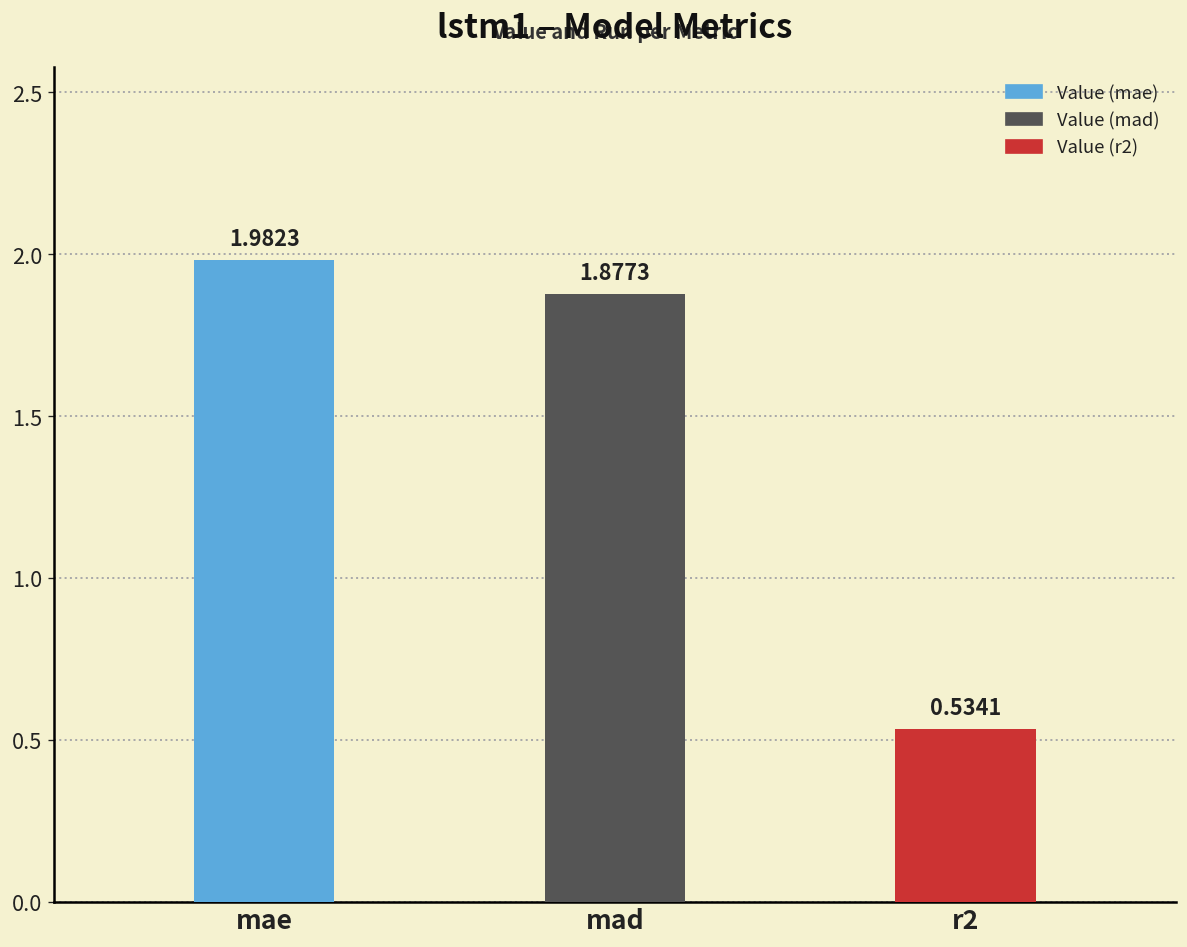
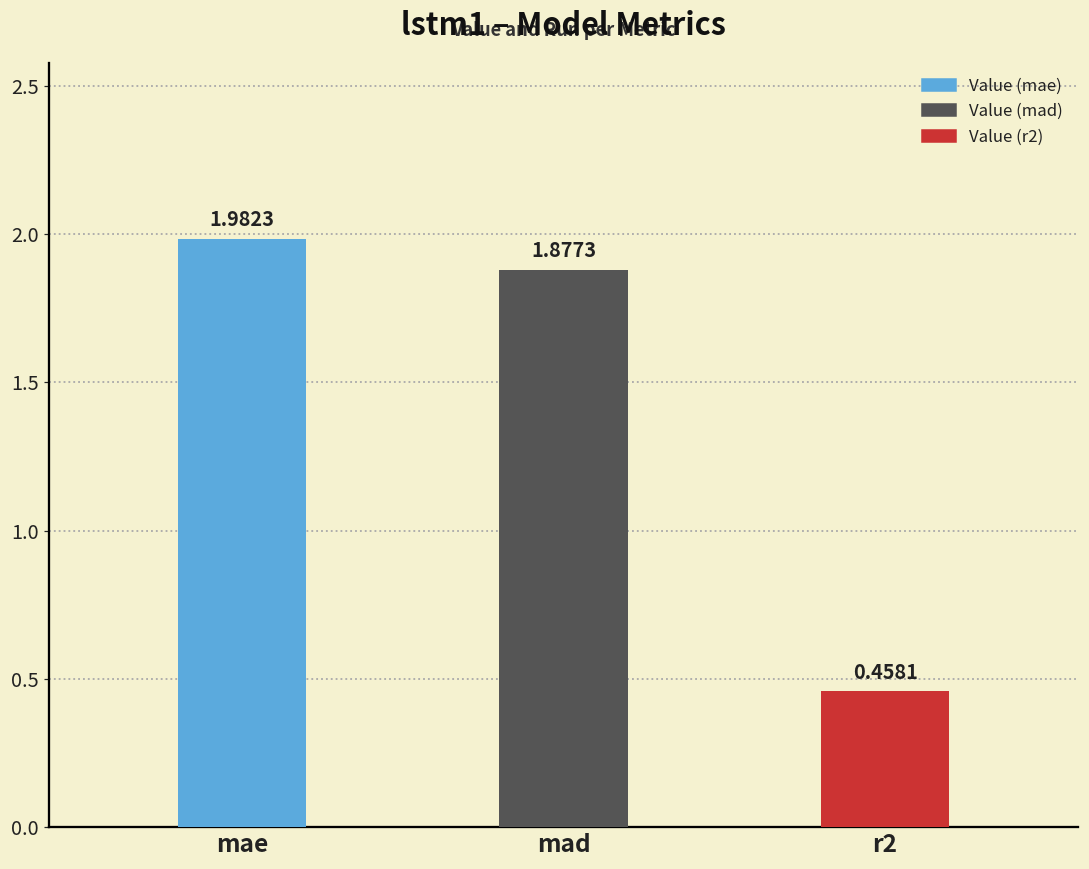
r2: 0.5341 -> 0.4581
